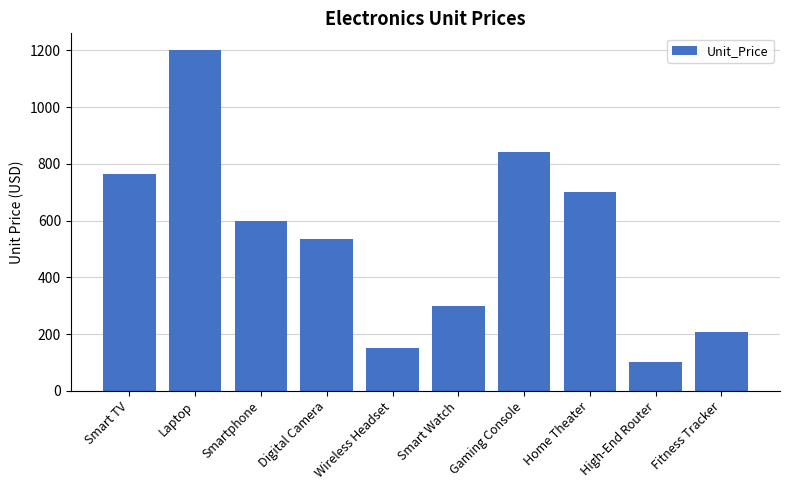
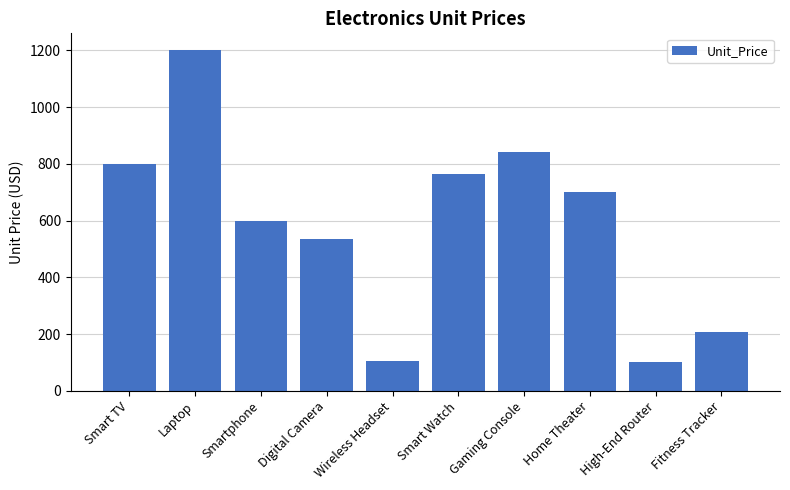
Smart TV: 760 -> 800
Wireless Headset: 150 -> 110
Smart Watch: 300 -> 760
